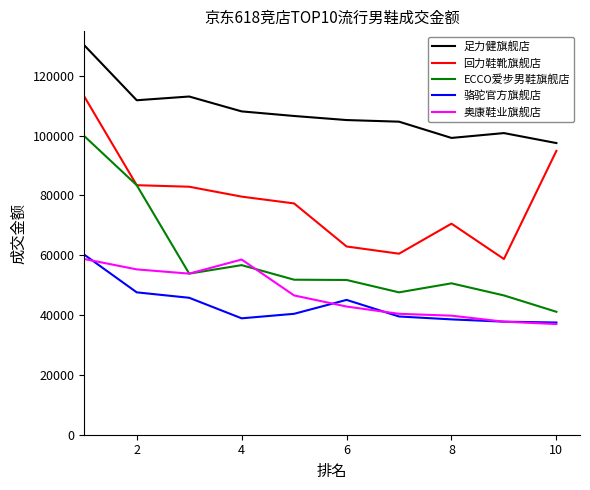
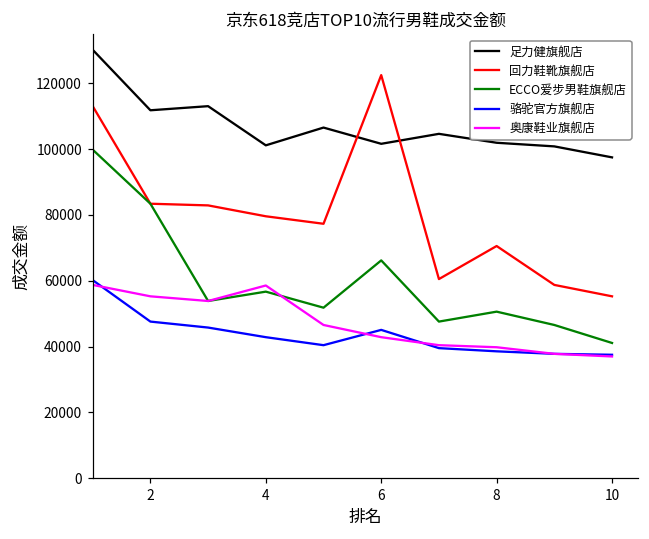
足力健旗舰店, 4: 108000 -> 101000
骆驼官方旗舰店, 4: 39000 -> 43000
足力健旗舰店, 6: 105000 -> 102000
回力鞋靴旗舰店, 6: 63000 -> 123000
ECCO爱步男鞋旗舰店, 6: 52000 -> 66000
足力健旗舰店, 8: 99000 -> 102000
回力鞋靴旗舰店, 10: 95000 -> 55000
